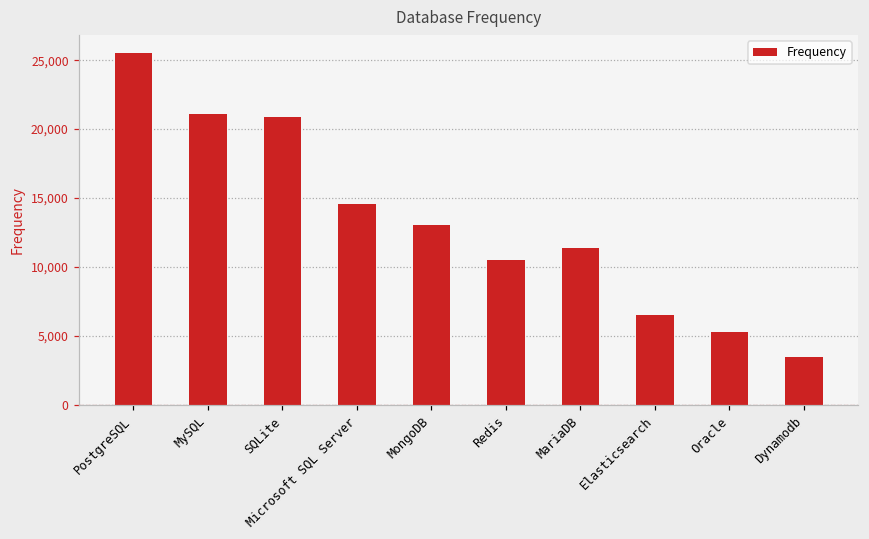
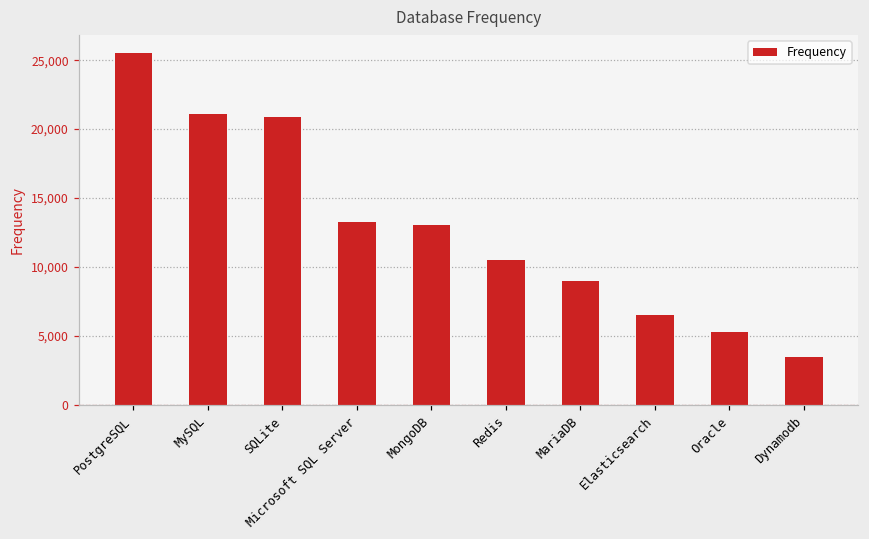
Microsoft SQL Server: 14,600 -> 13,300
MariaDB: 11,400 -> 9,000
